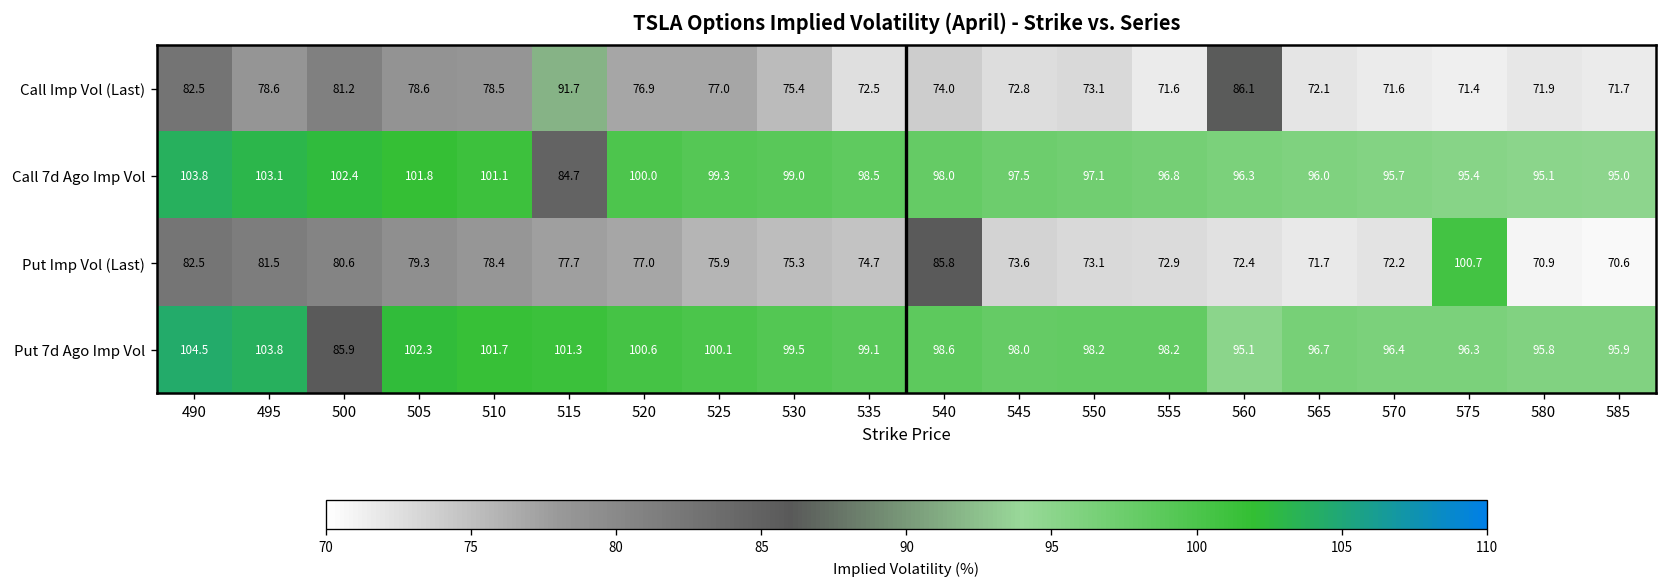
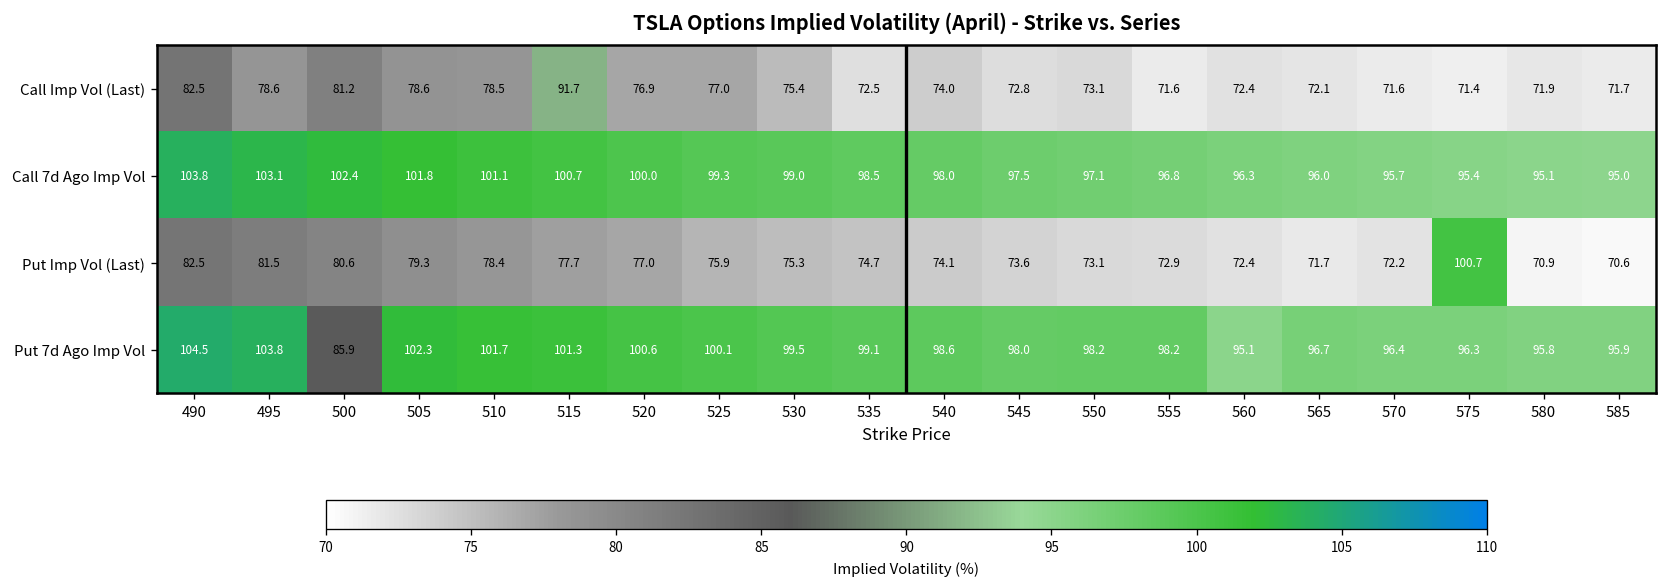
Call Imp Vol (Last), 560: 86.1 -> 72.4
Call 7d Ago Imp Vol, 515: 84.7 -> 100.7
Put Imp Vol (Last), 540: 85.8 -> 74.1
